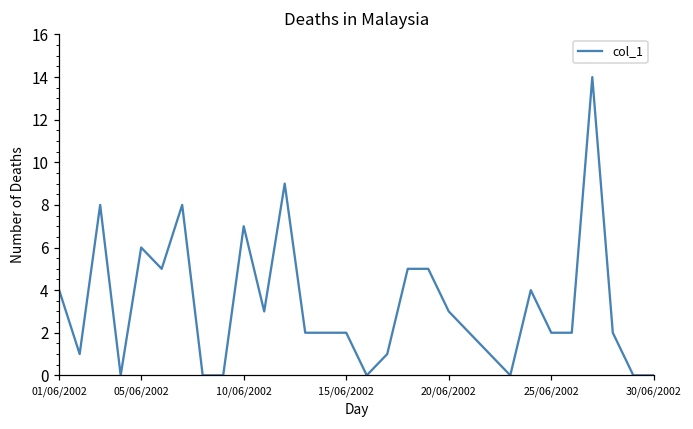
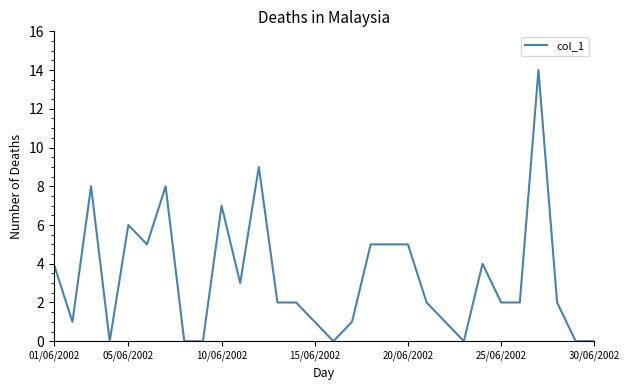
15/06/2002: 2 -> 1
20/06/2002: 3 -> 5
